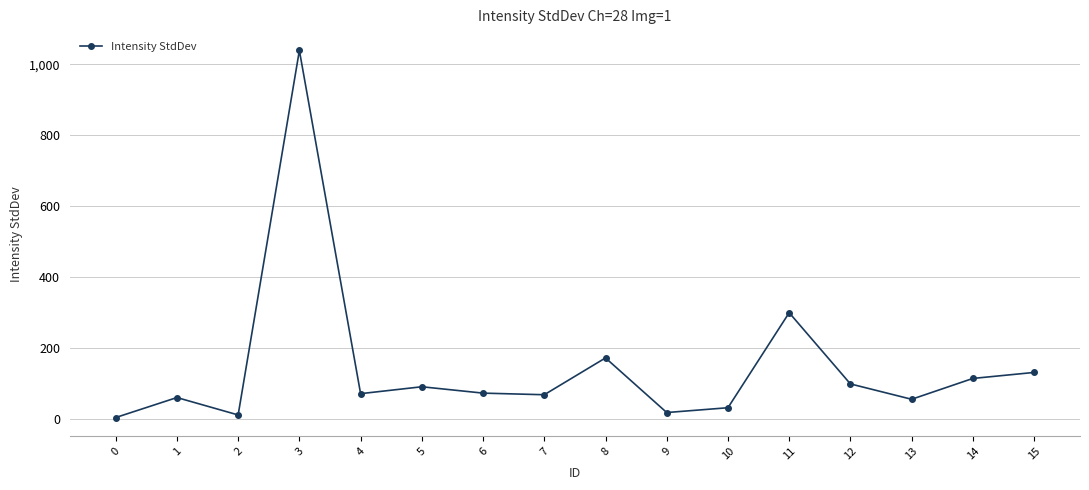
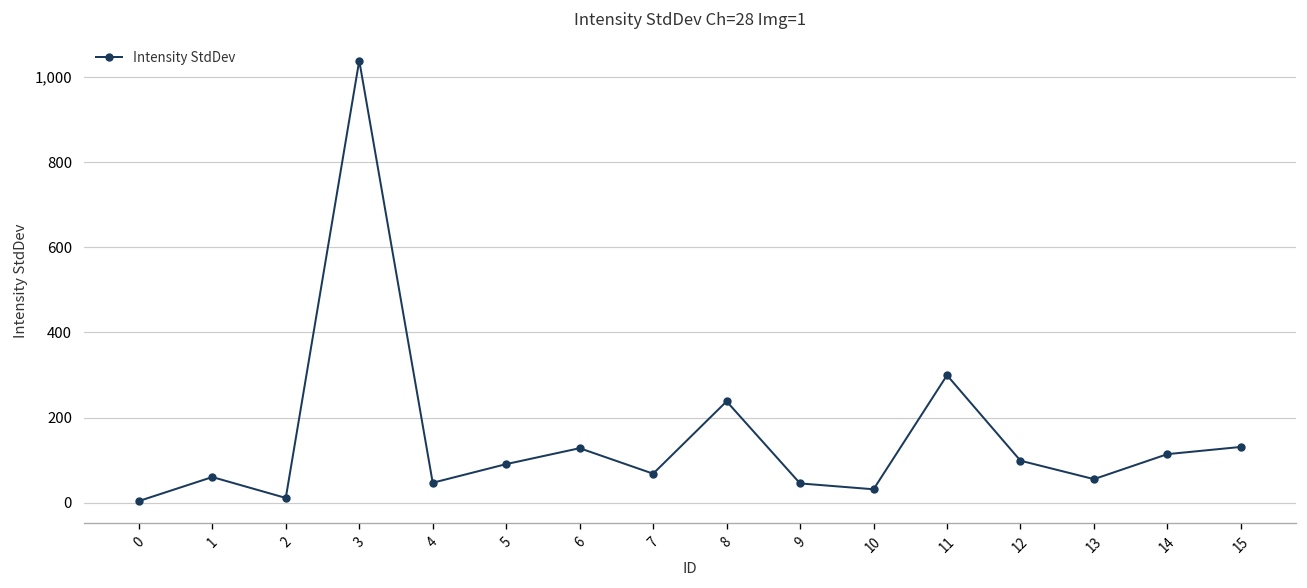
4: 70 -> 50
6: 70 -> 130
8: 170 -> 240
9: 20 -> 50
